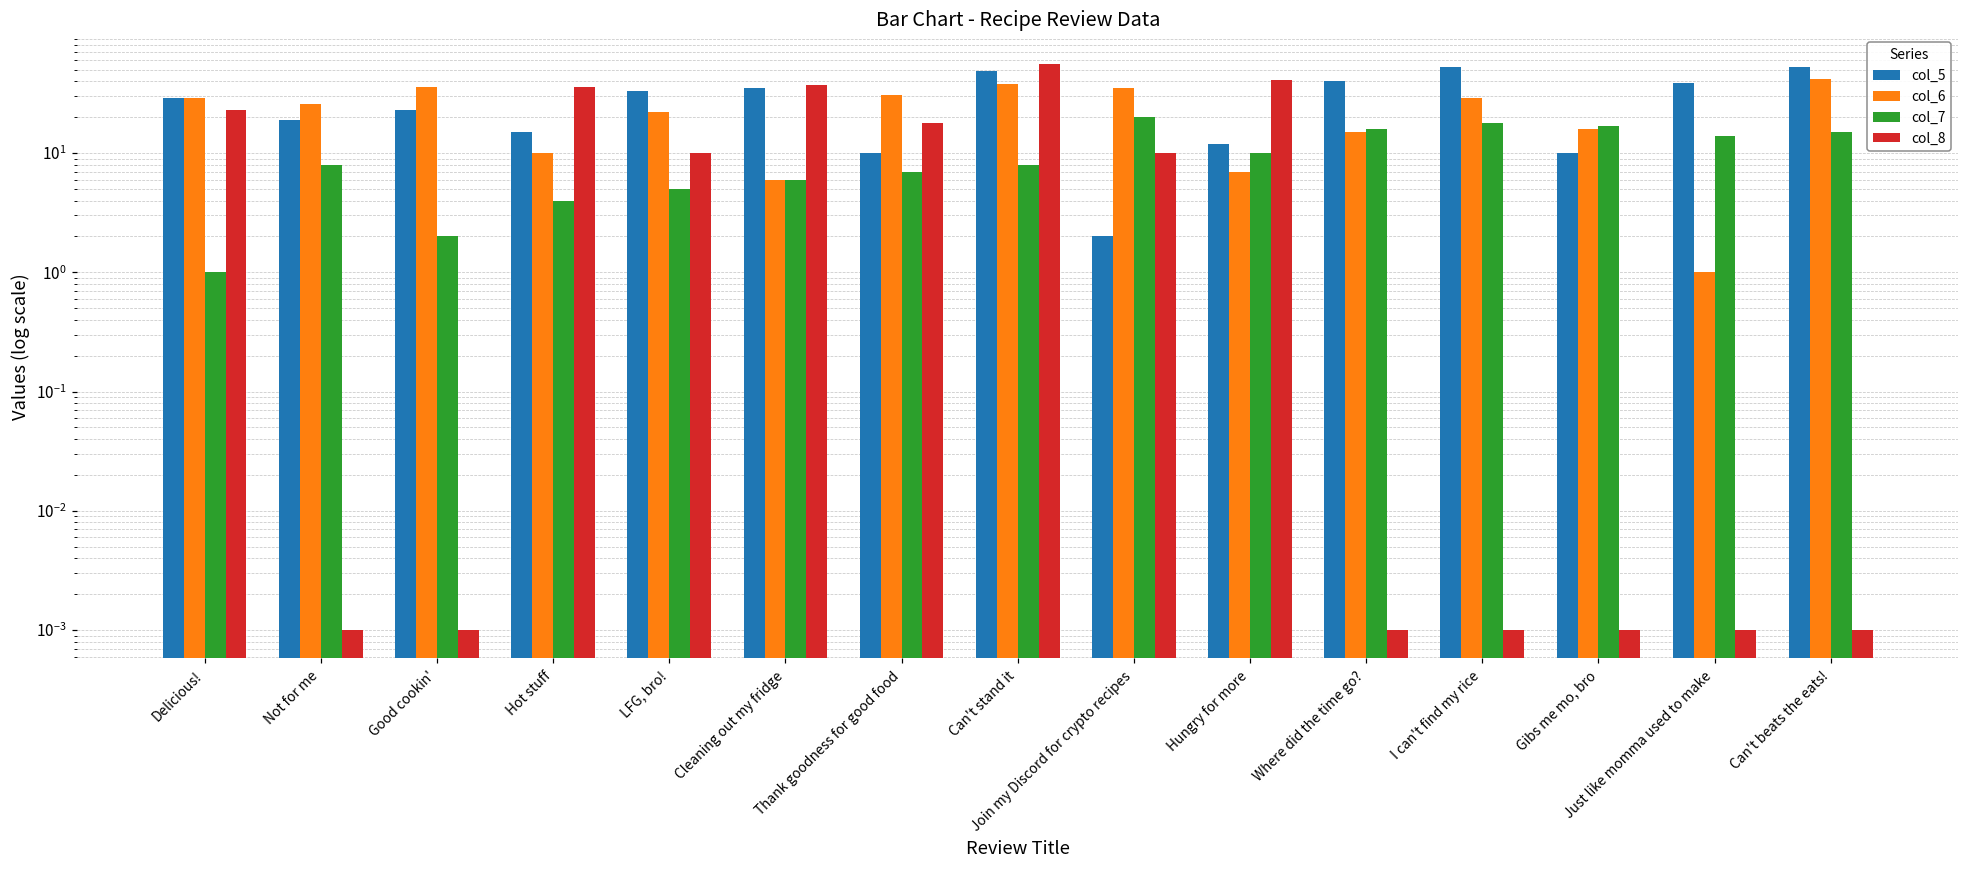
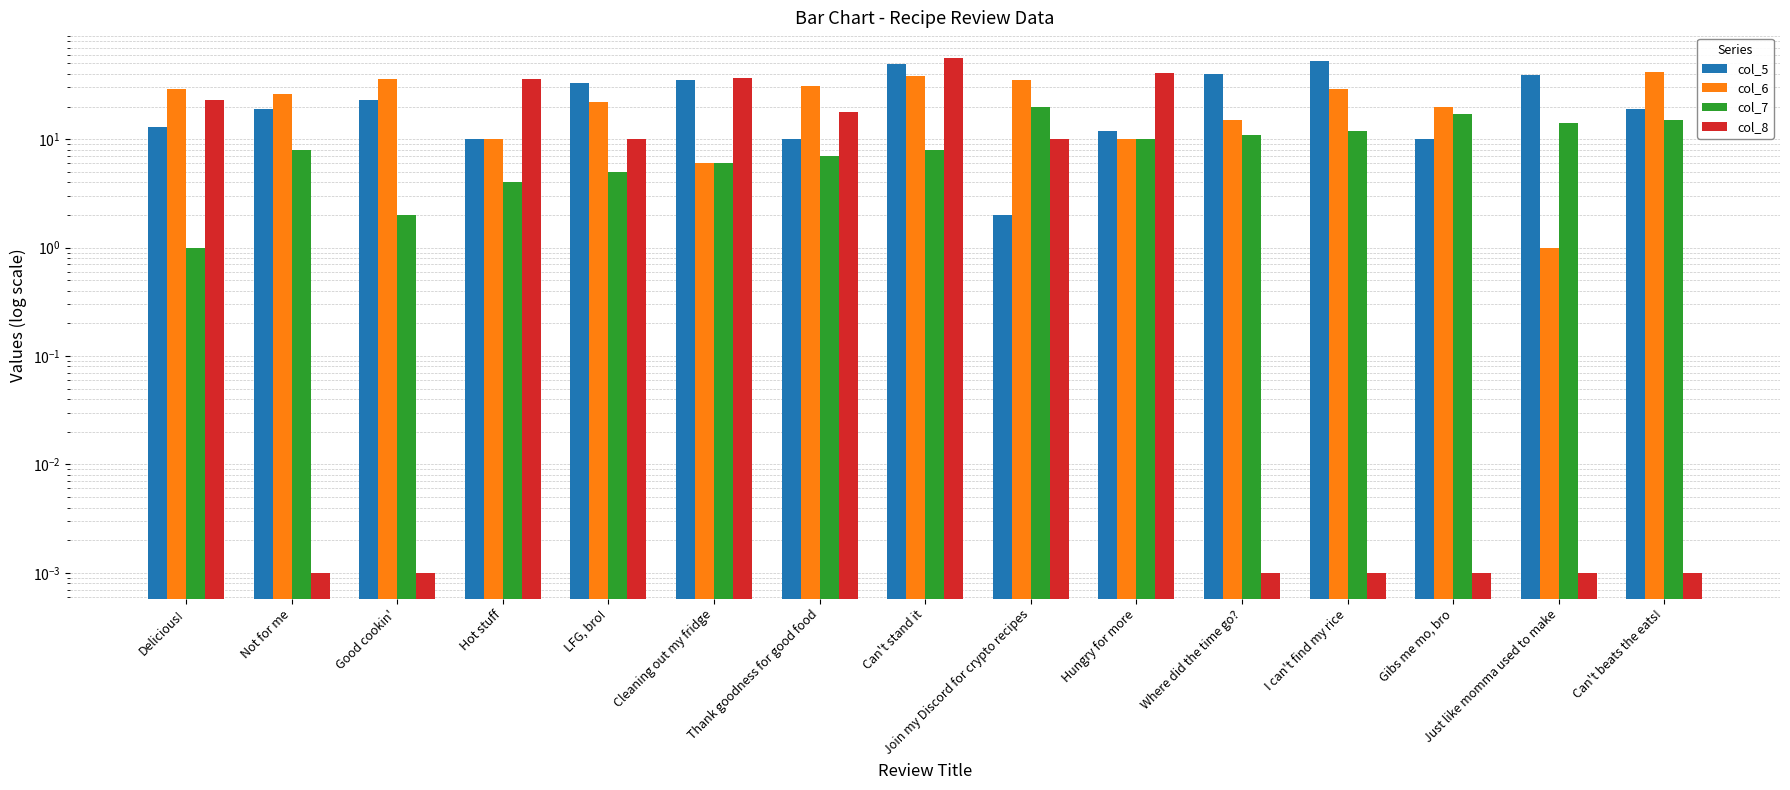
col_5, Delicious!: 29 -> 13
col_5, Hot stuff: 15 -> 10
col_6, Hungry for more: 7 -> 10
col_7, Where did the time go?: 16 -> 11
col_7, I can't find my rice: 18 -> 12
col_6, Gibs me mo, bro: 16 -> 20
col_5, Can't beats the eats!: 50 -> 19
